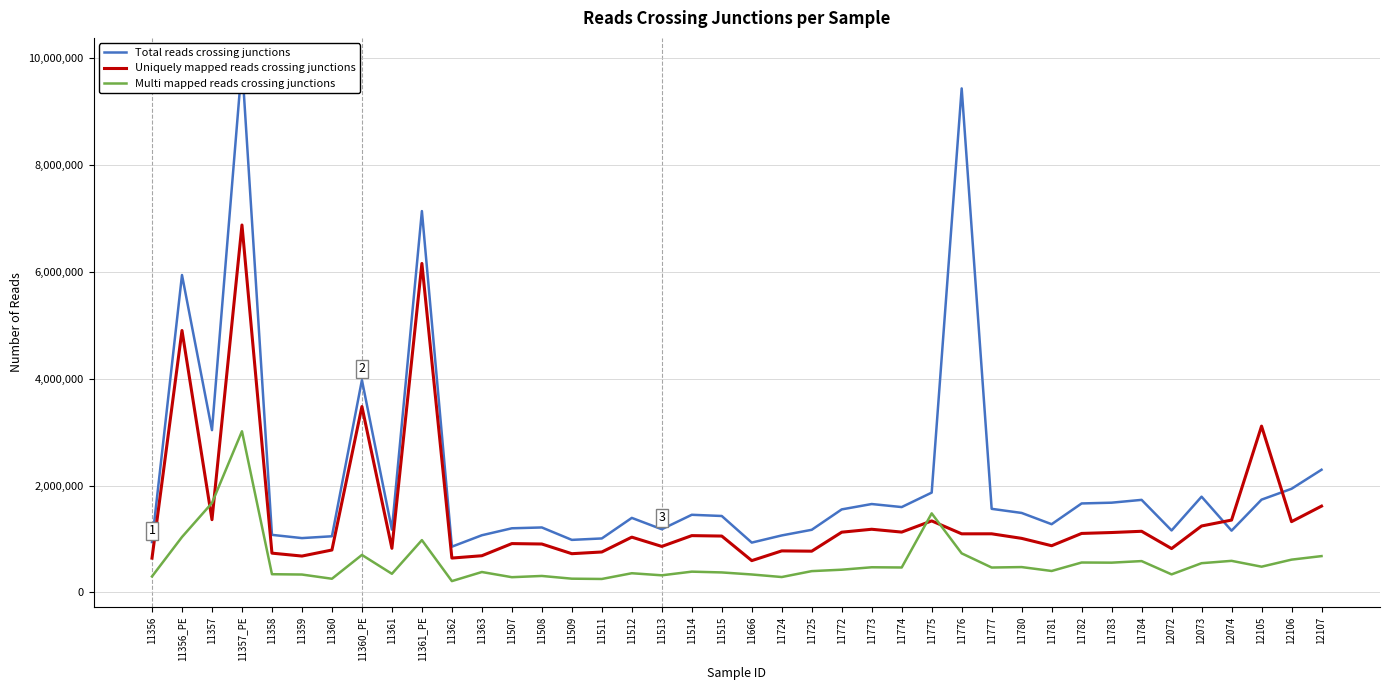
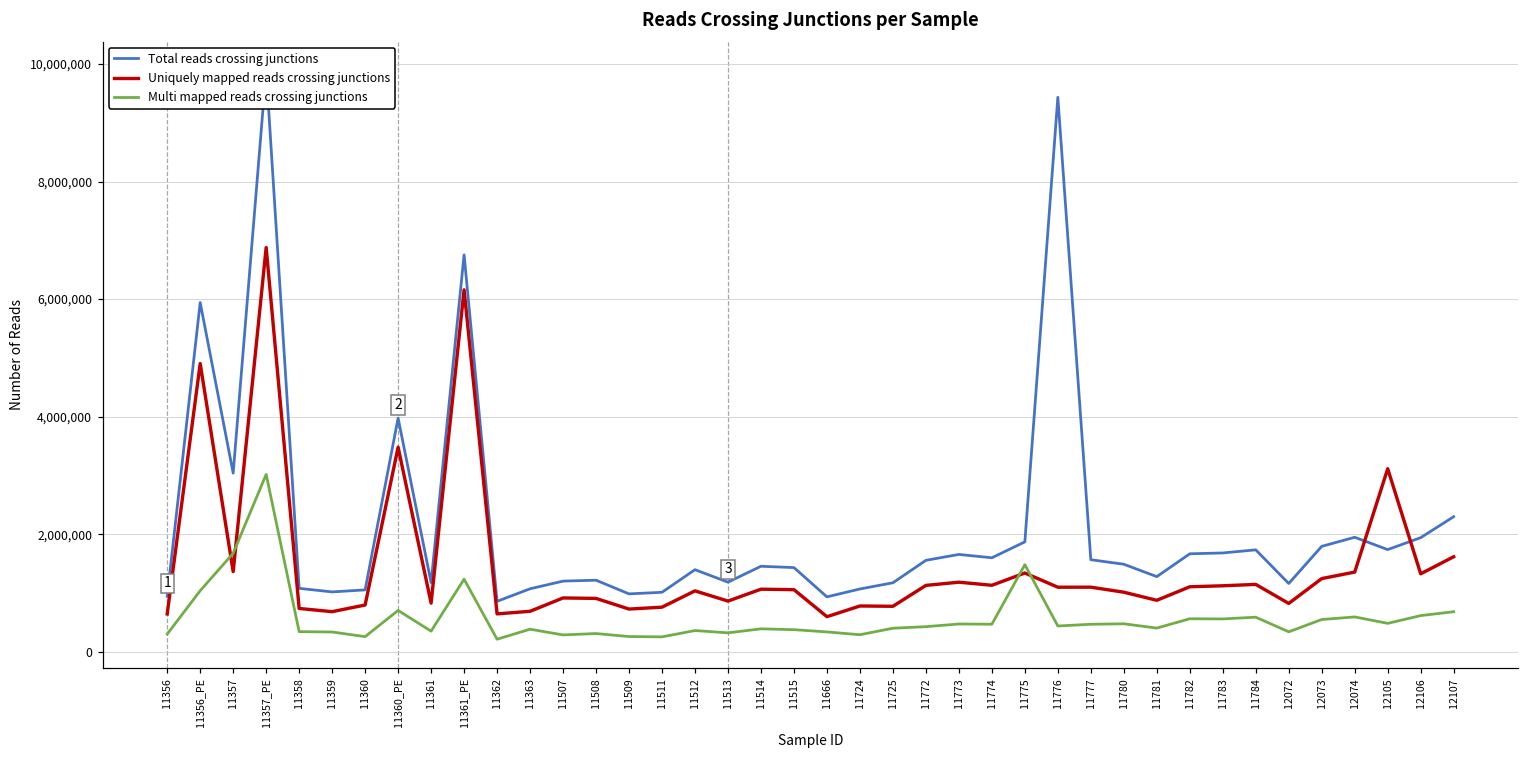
Total reads crossing junctions, 11361_PE: 7,100,000 -> 6,800,000
Multi mapped reads crossing junctions, 11361_PE: 1,000,000 -> 1,200,000
Multi mapped reads crossing junctions, 11776: 700,000 -> 400,000
Total reads crossing junctions, 12074: 1,200,000 -> 1,900,000
